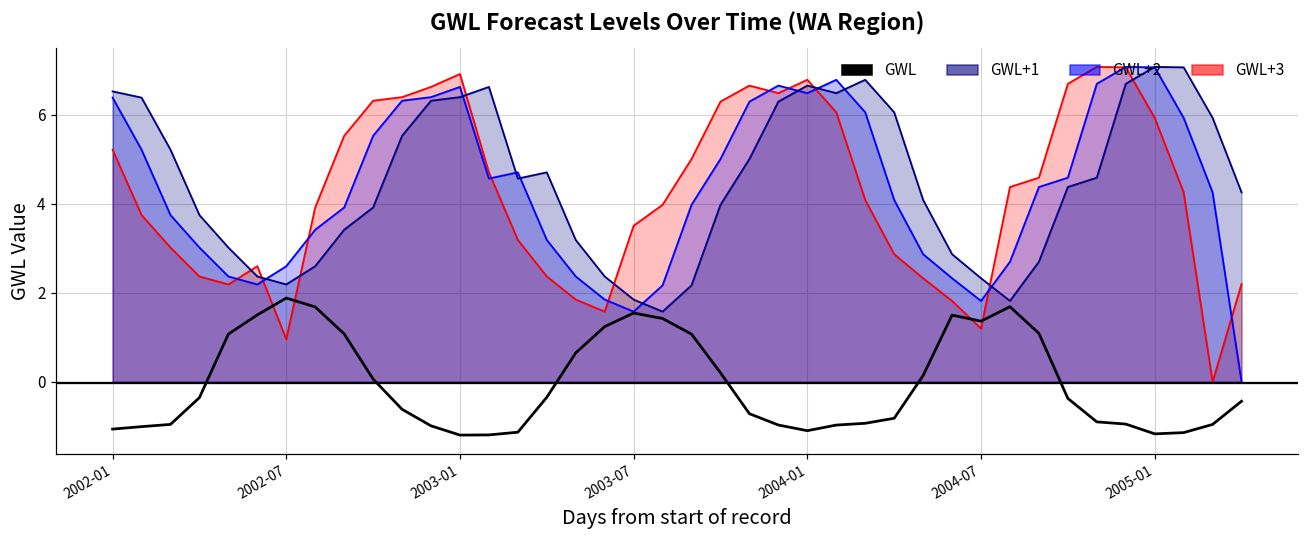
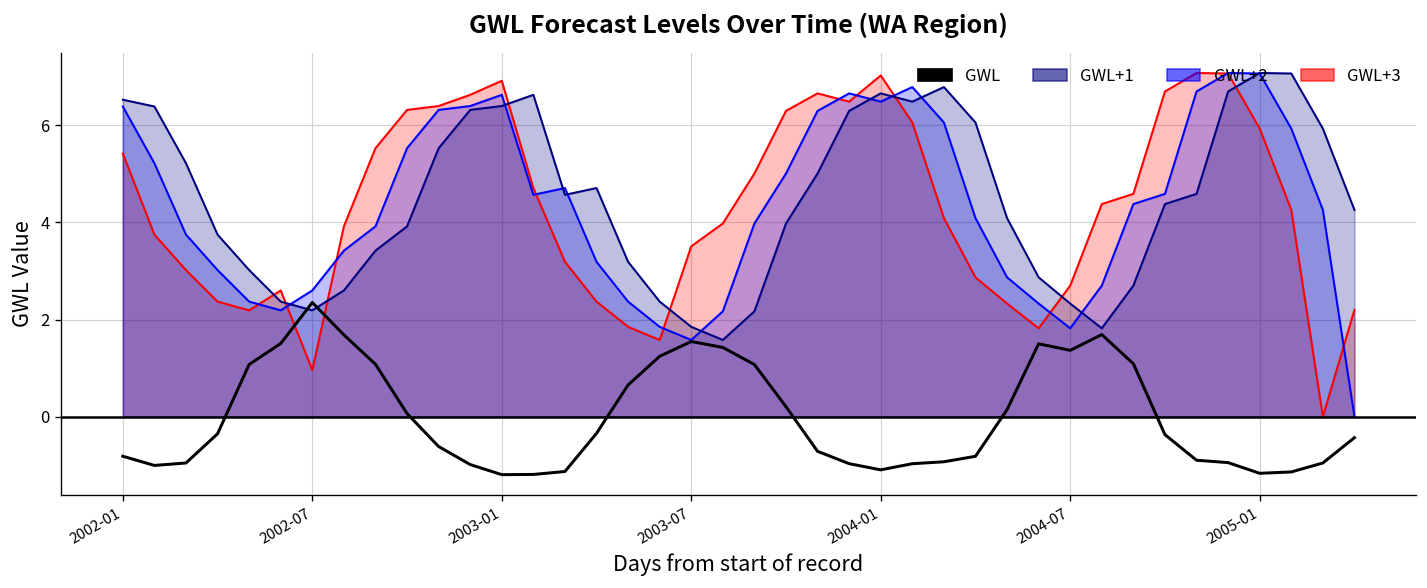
GWL+3, 2002-01: 5.2 -> 5.4
GWL, 2002-01: -1.1 -> -0.8
GWL, 2002-07: 1.9 -> 2.4
GWL+3, 2004-01: 6.8 -> 7.0
GWL+3, 2004-07: 1.2 -> 2.7
